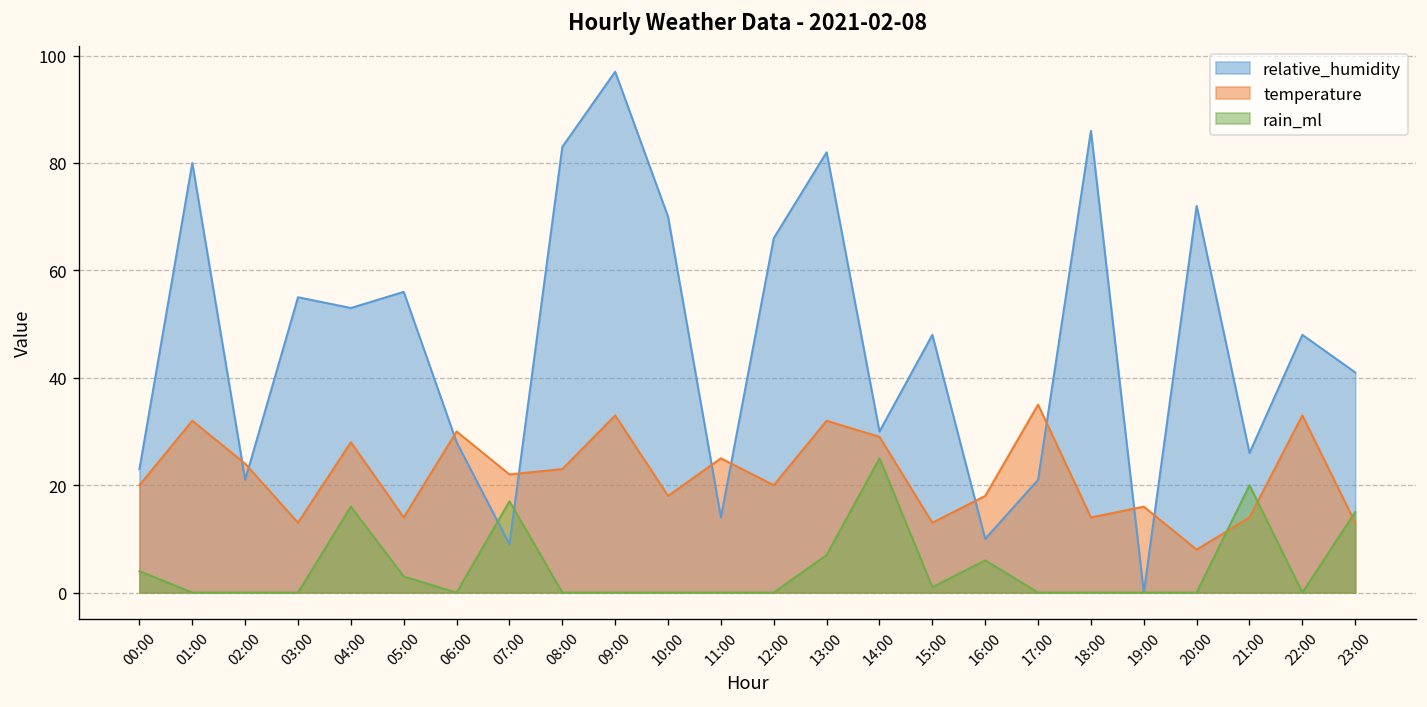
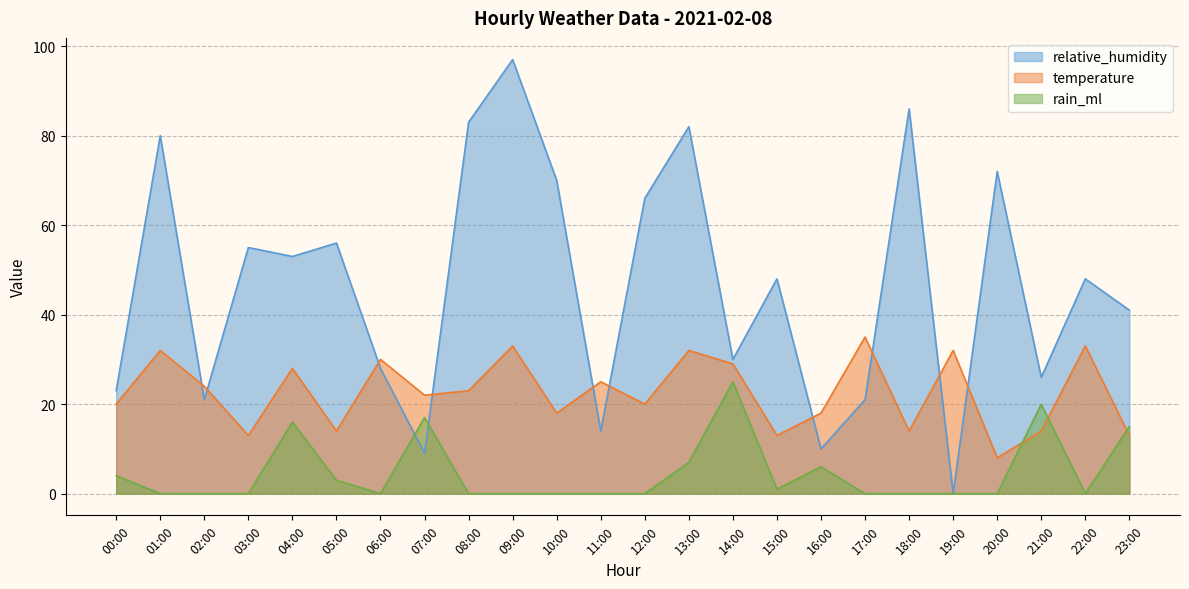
temperature, 19:00: 16 -> 32
